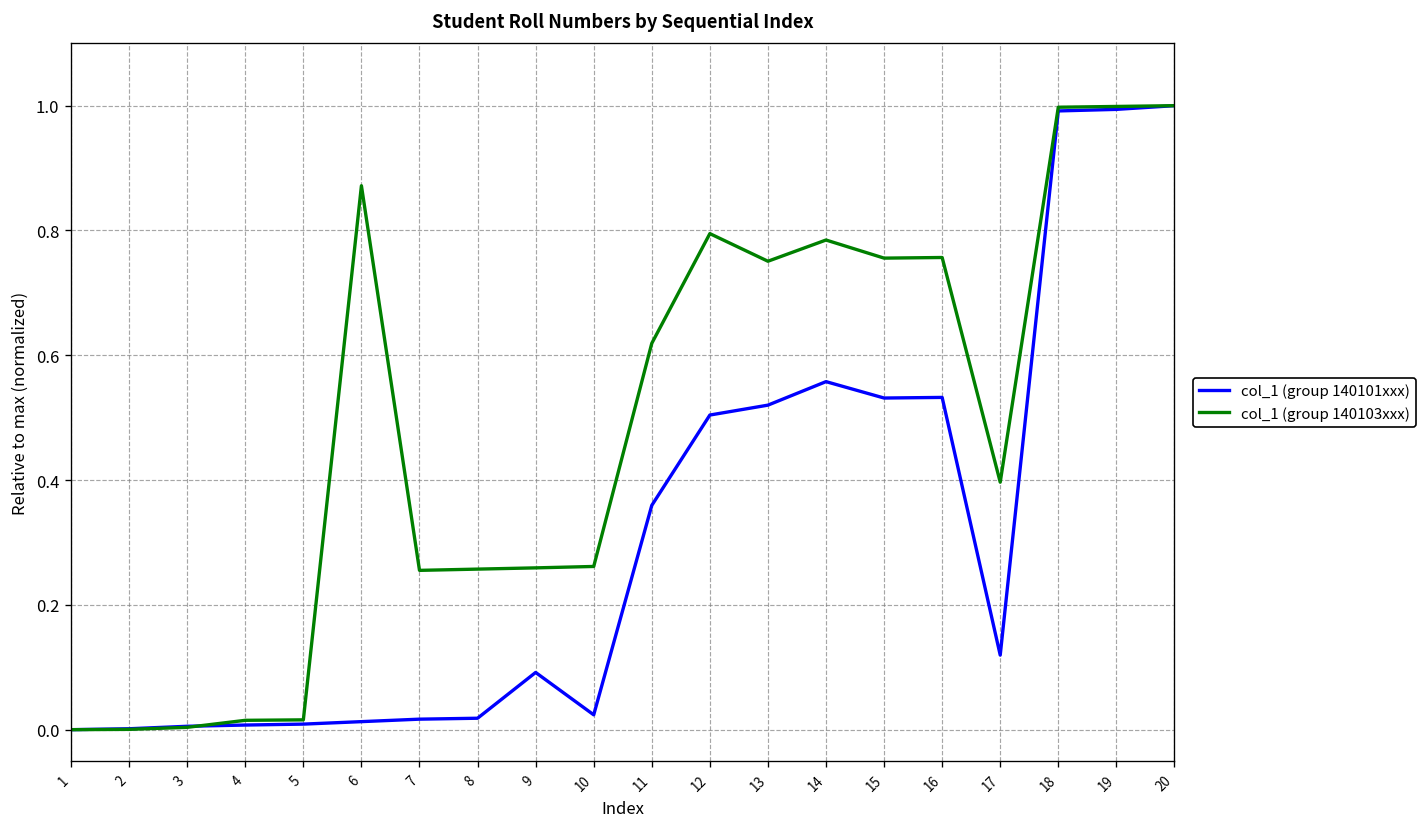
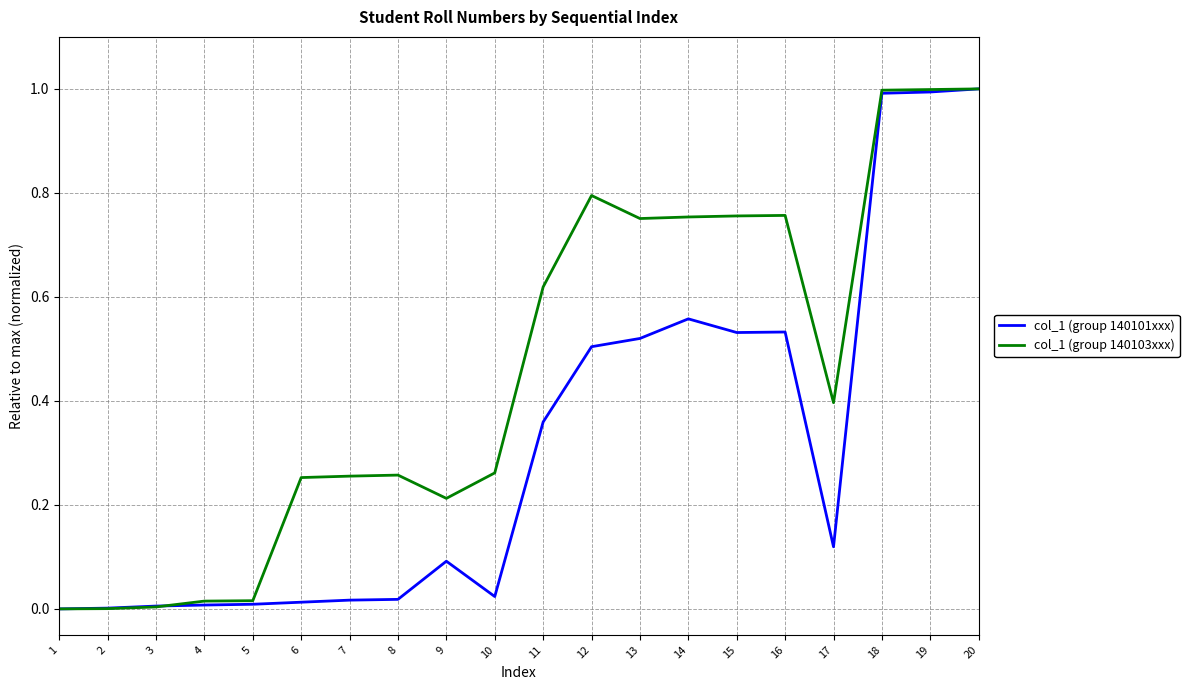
col_1 (group 140103xxx), 6: 0.87 -> 0.25
col_1 (group 140103xxx), 9: 0.26 -> 0.21
col_1 (group 140103xxx), 14: 0.78 -> 0.75
